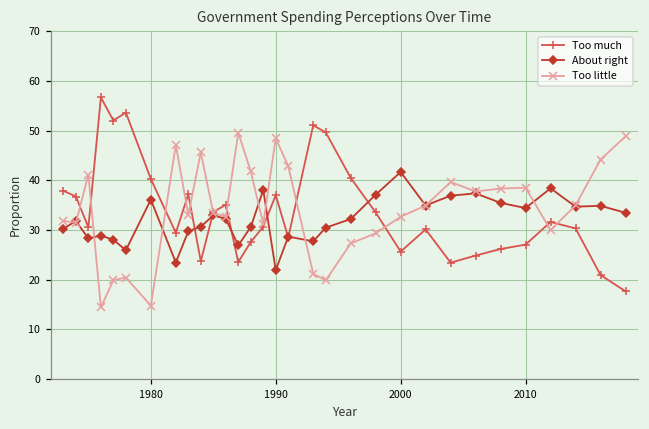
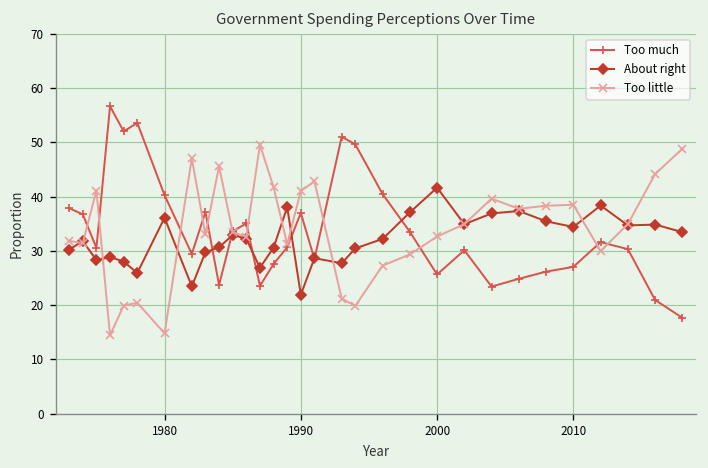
Too little, 1990: 48 -> 41
